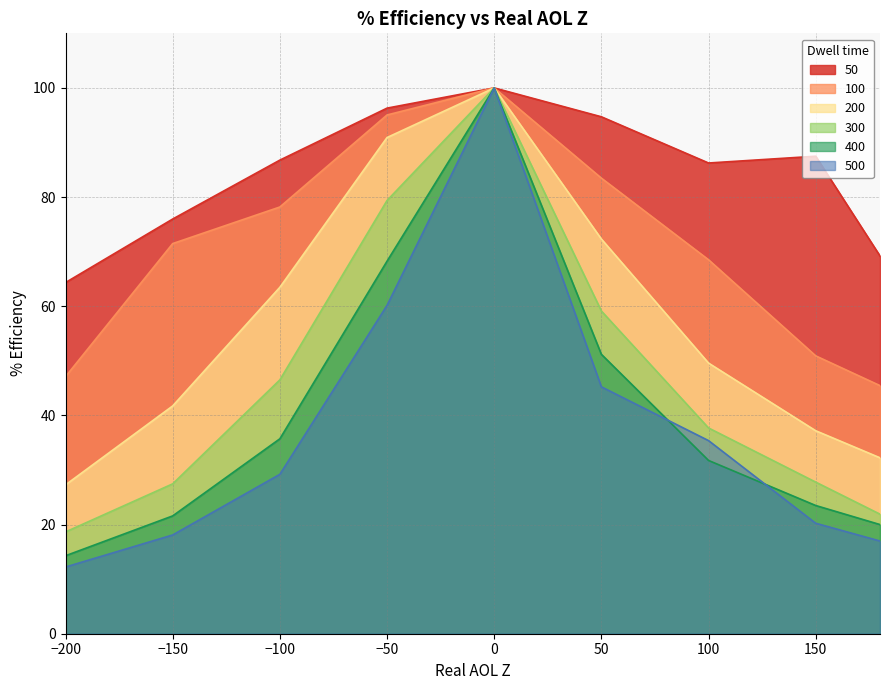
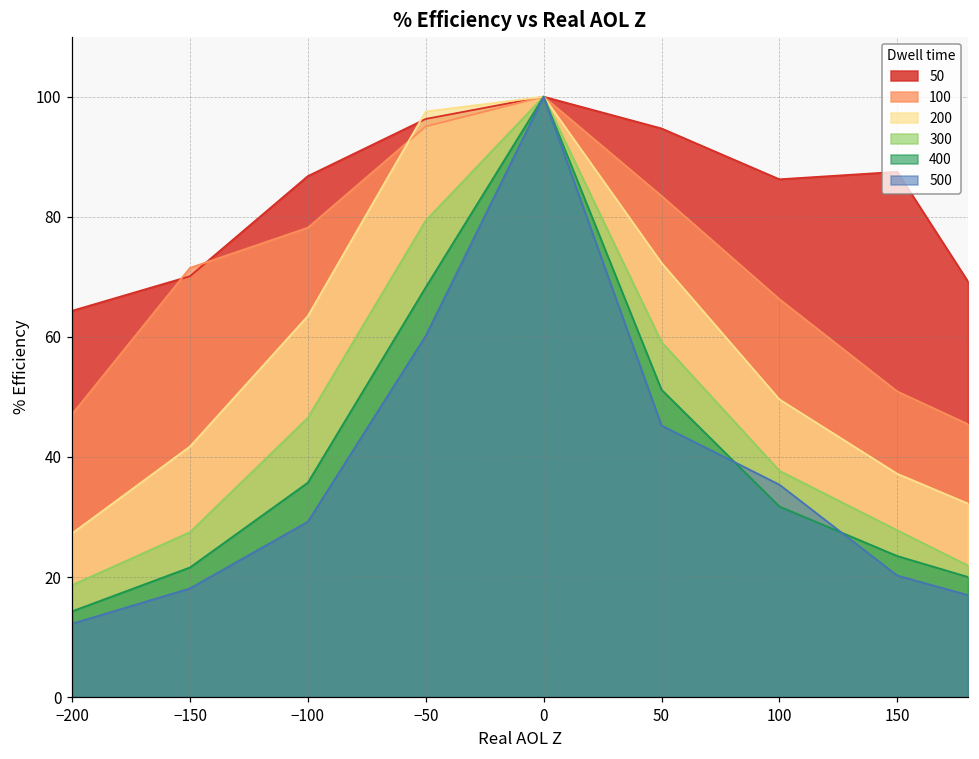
50, −150: 76 -> 70
200, −50: 91 -> 98
100, 100: 69 -> 66
